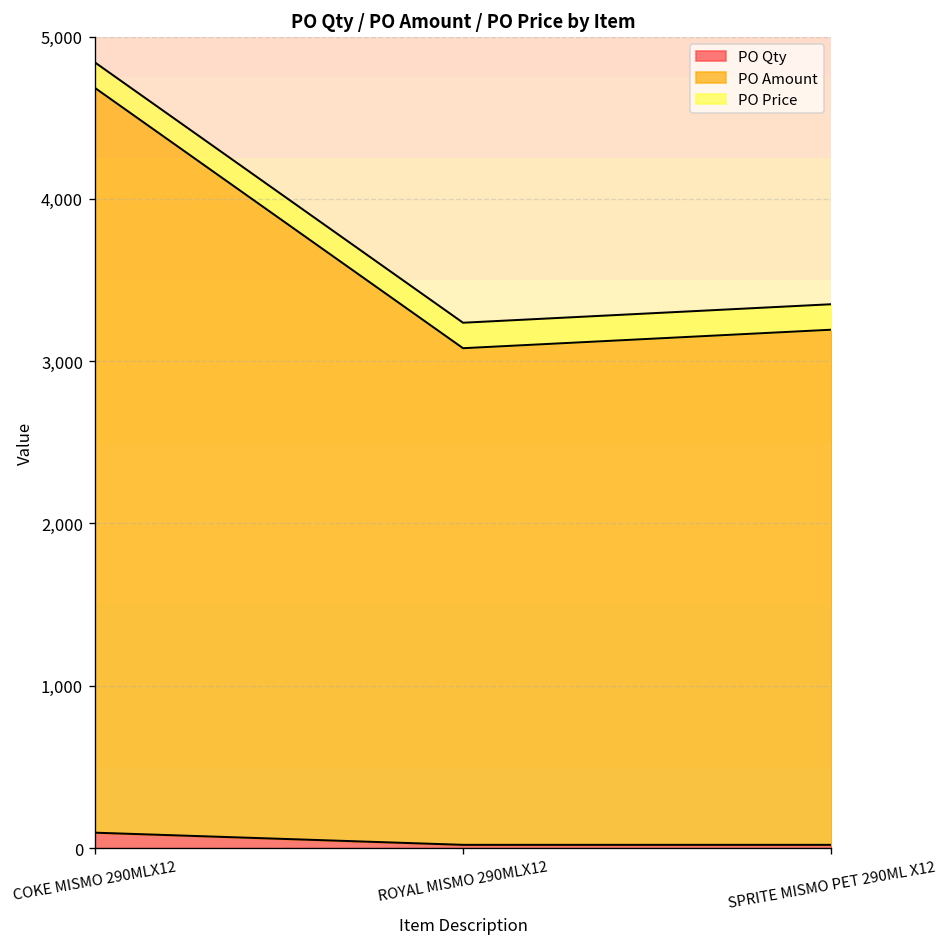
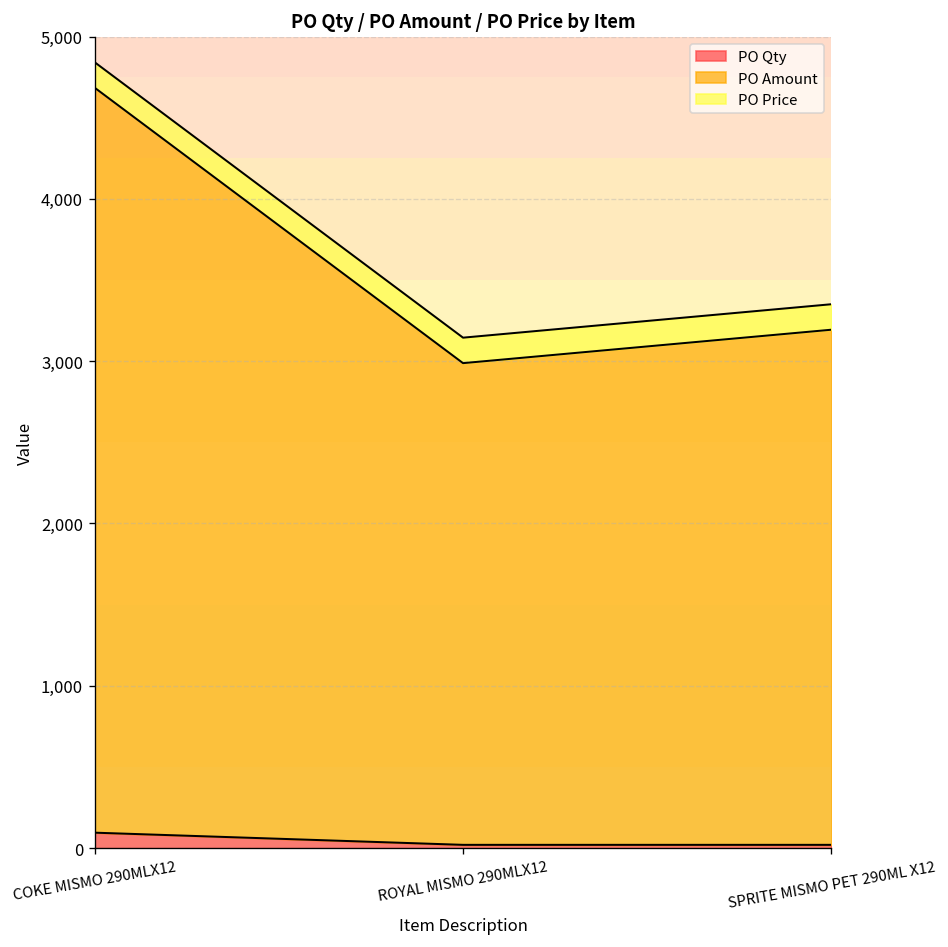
PO Amount, ROYAL MISMO 290MLX12: 3,060 -> 2,970
